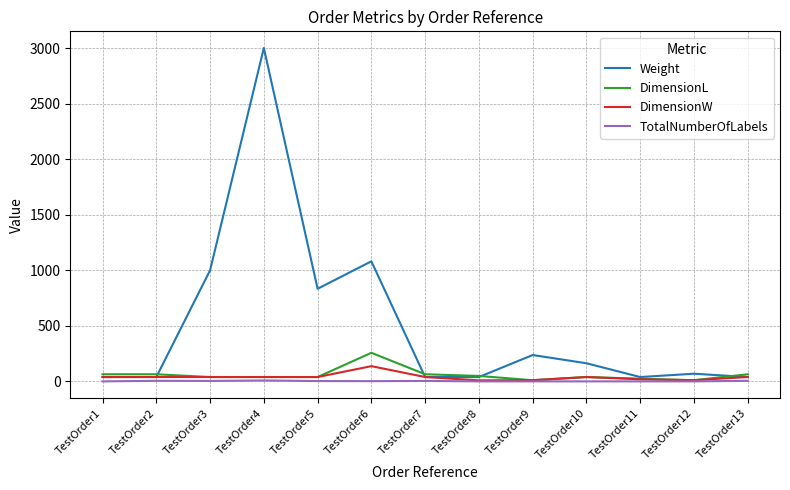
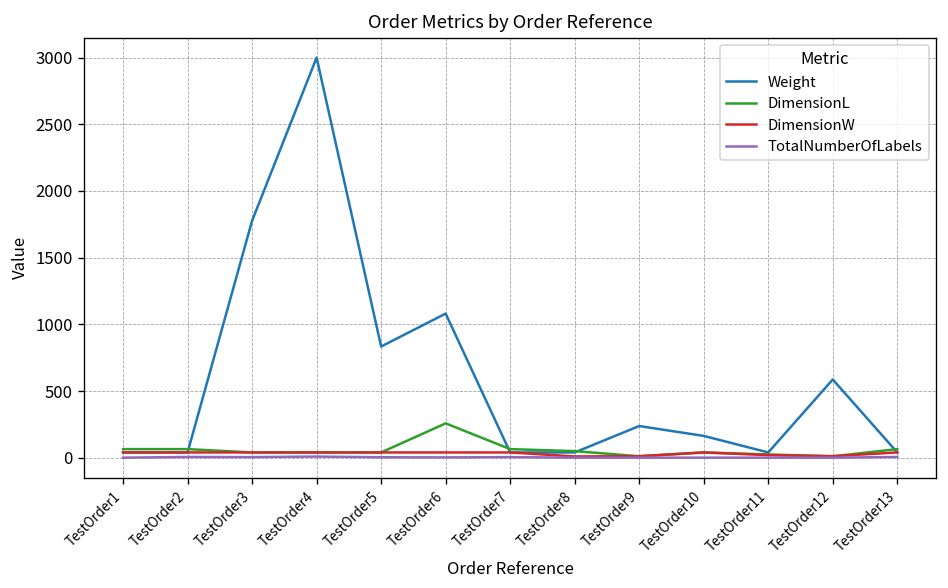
Weight, TestOrder3: 1000 -> 1780
DimensionW, TestOrder6: 140 -> 40
Weight, TestOrder12: 70 -> 590
